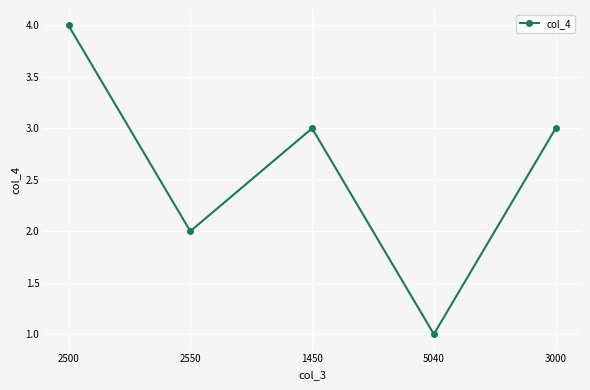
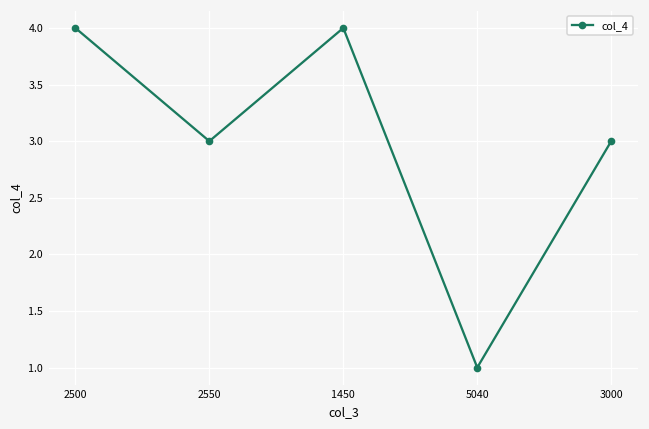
2550: 2 -> 3
1450: 3 -> 4
